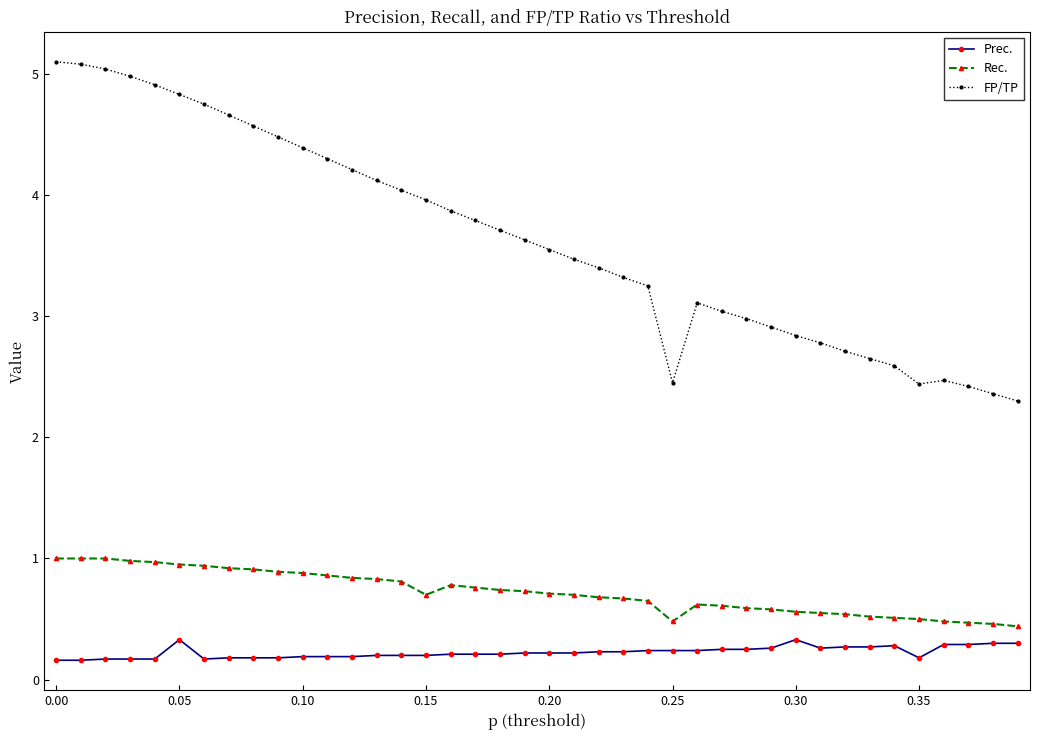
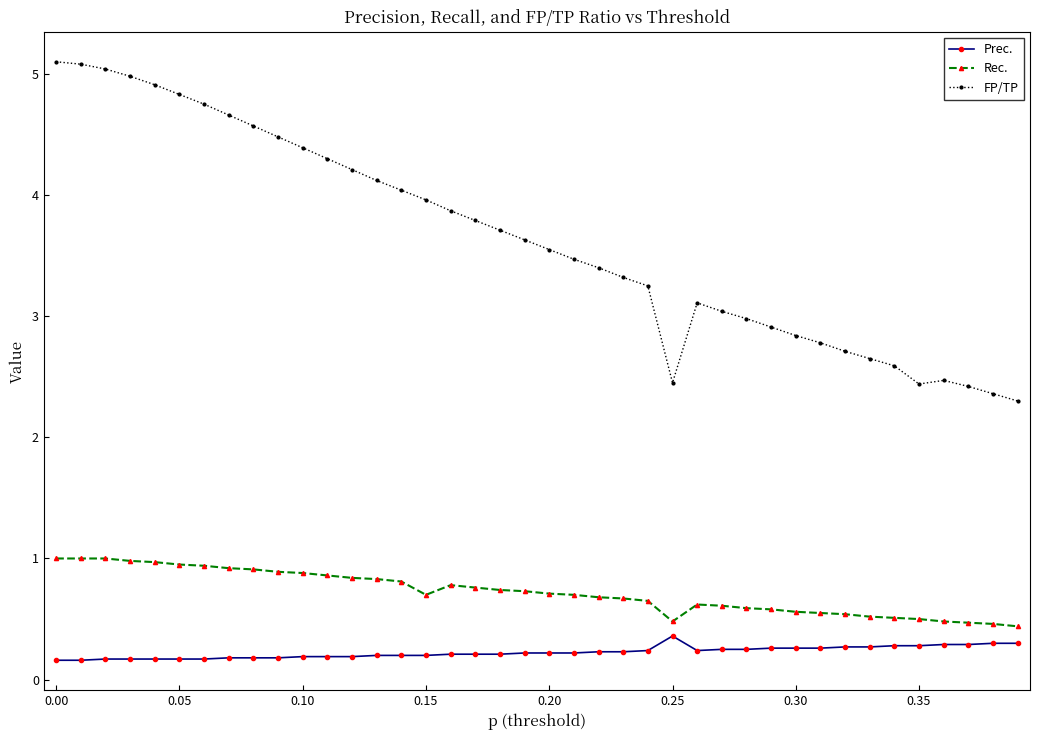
Prec., 0.05: 0.33 -> 0.17
Prec., 0.25: 0.24 -> 0.36
Prec., 0.30: 0.33 -> 0.26
Prec., 0.35: 0.18 -> 0.28
